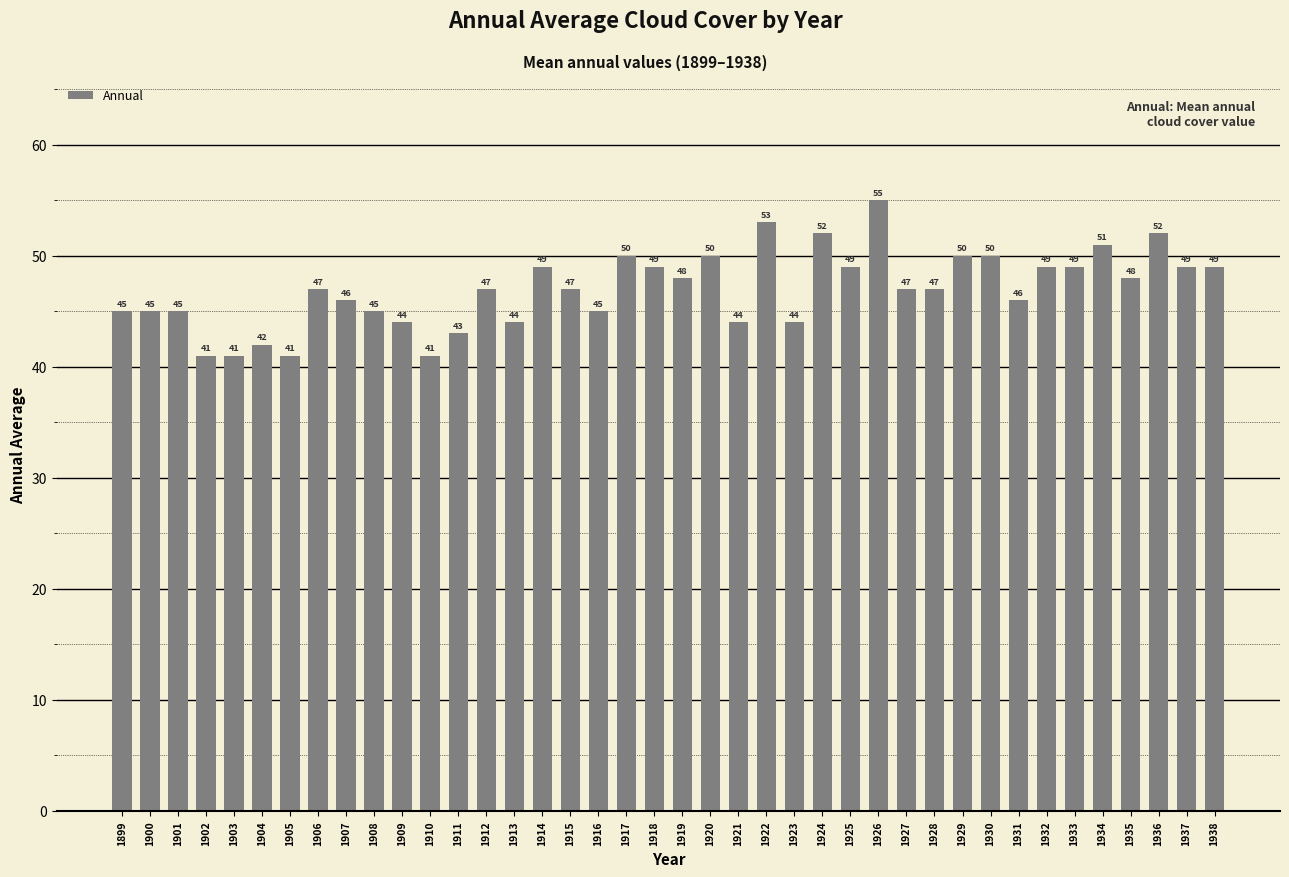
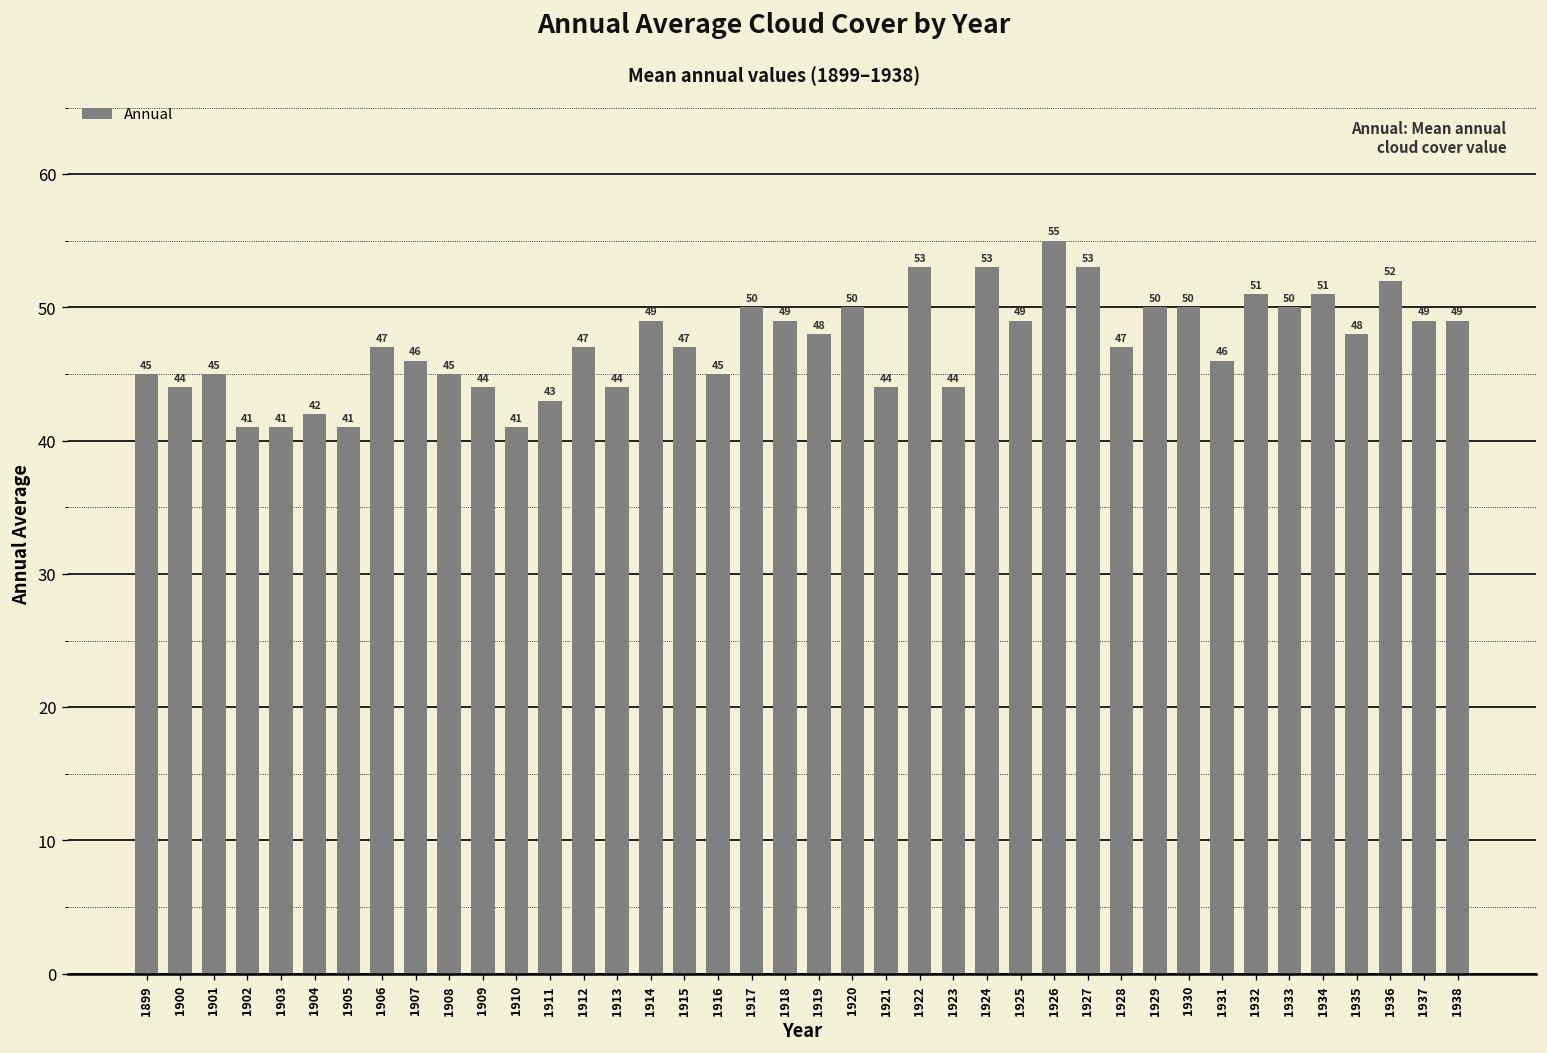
1900: 45 -> 44
1924: 52 -> 53
1927: 47 -> 53
1932: 49 -> 51
1933: 49 -> 50
